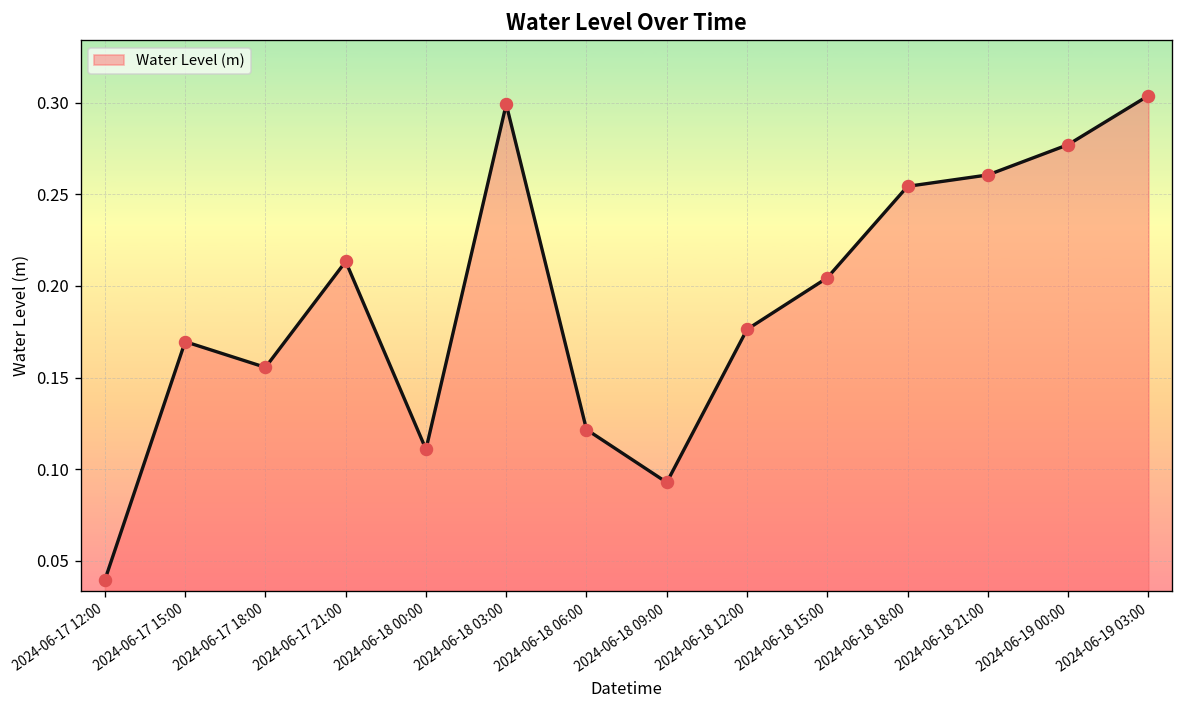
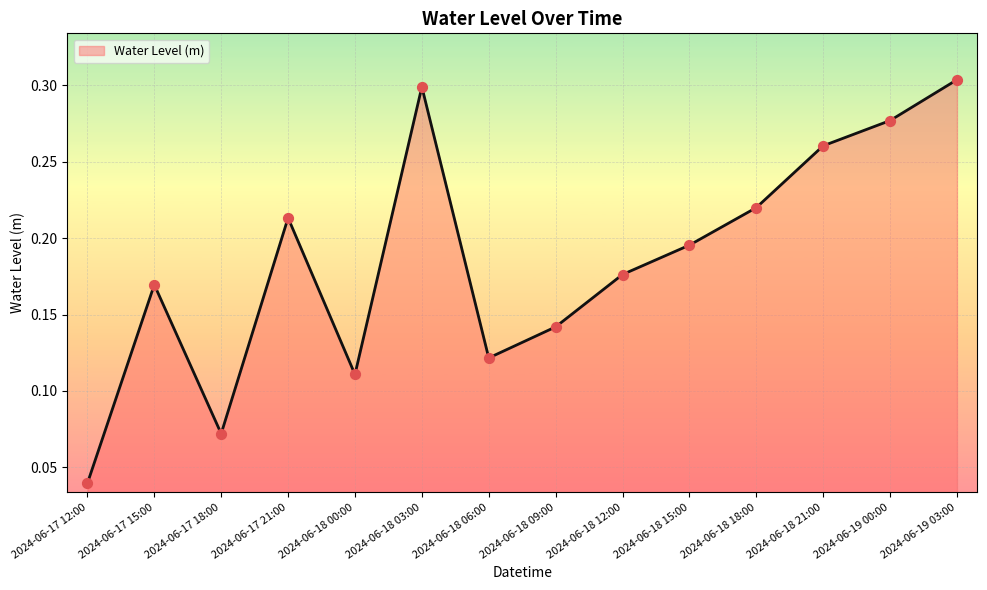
2024-06-17 18:00: 0.156 -> 0.072
2024-06-18 09:00: 0.093 -> 0.142
2024-06-18 15:00: 0.204 -> 0.195
2024-06-18 18:00: 0.254 -> 0.220
